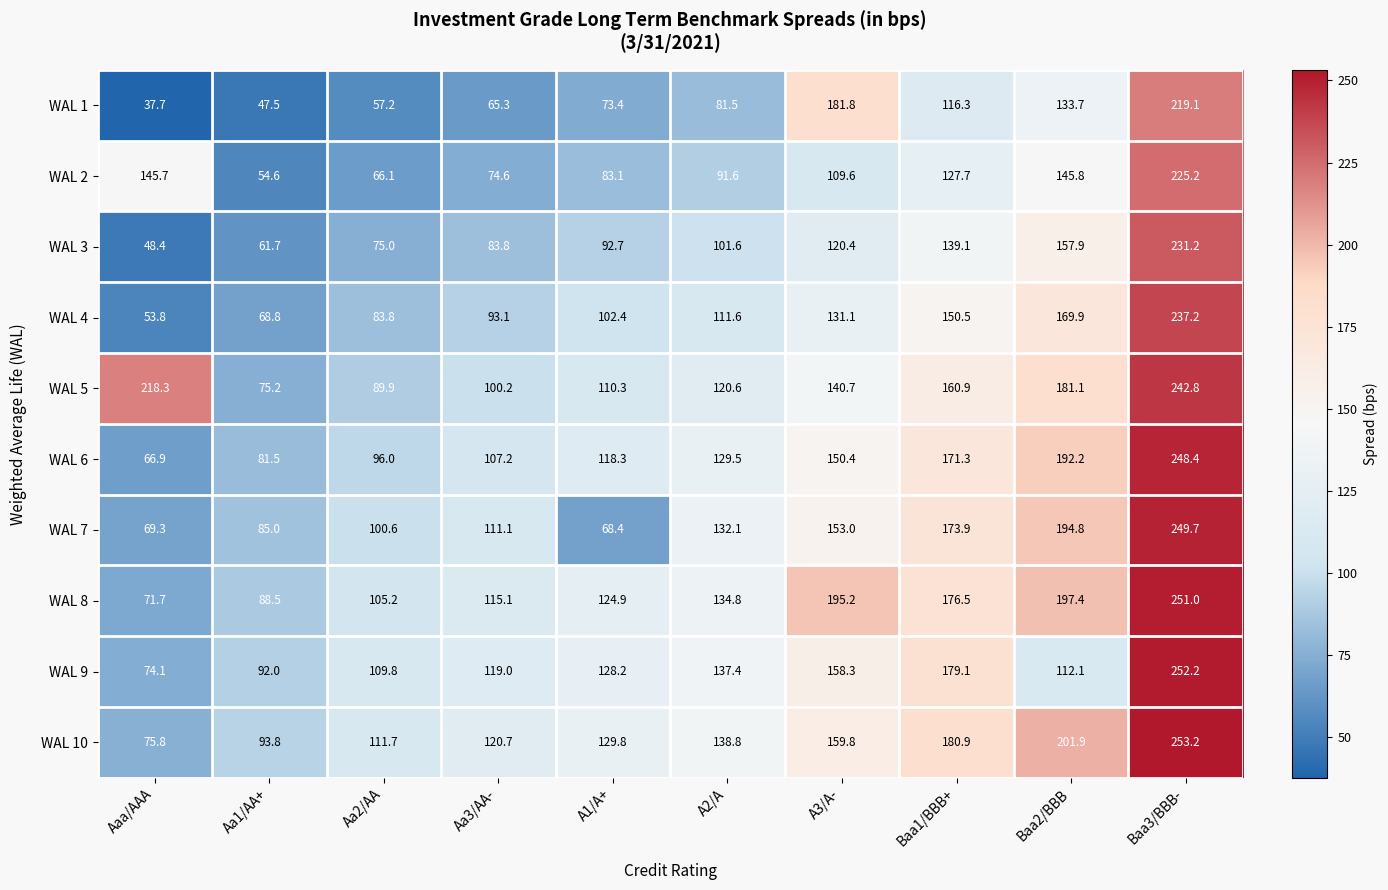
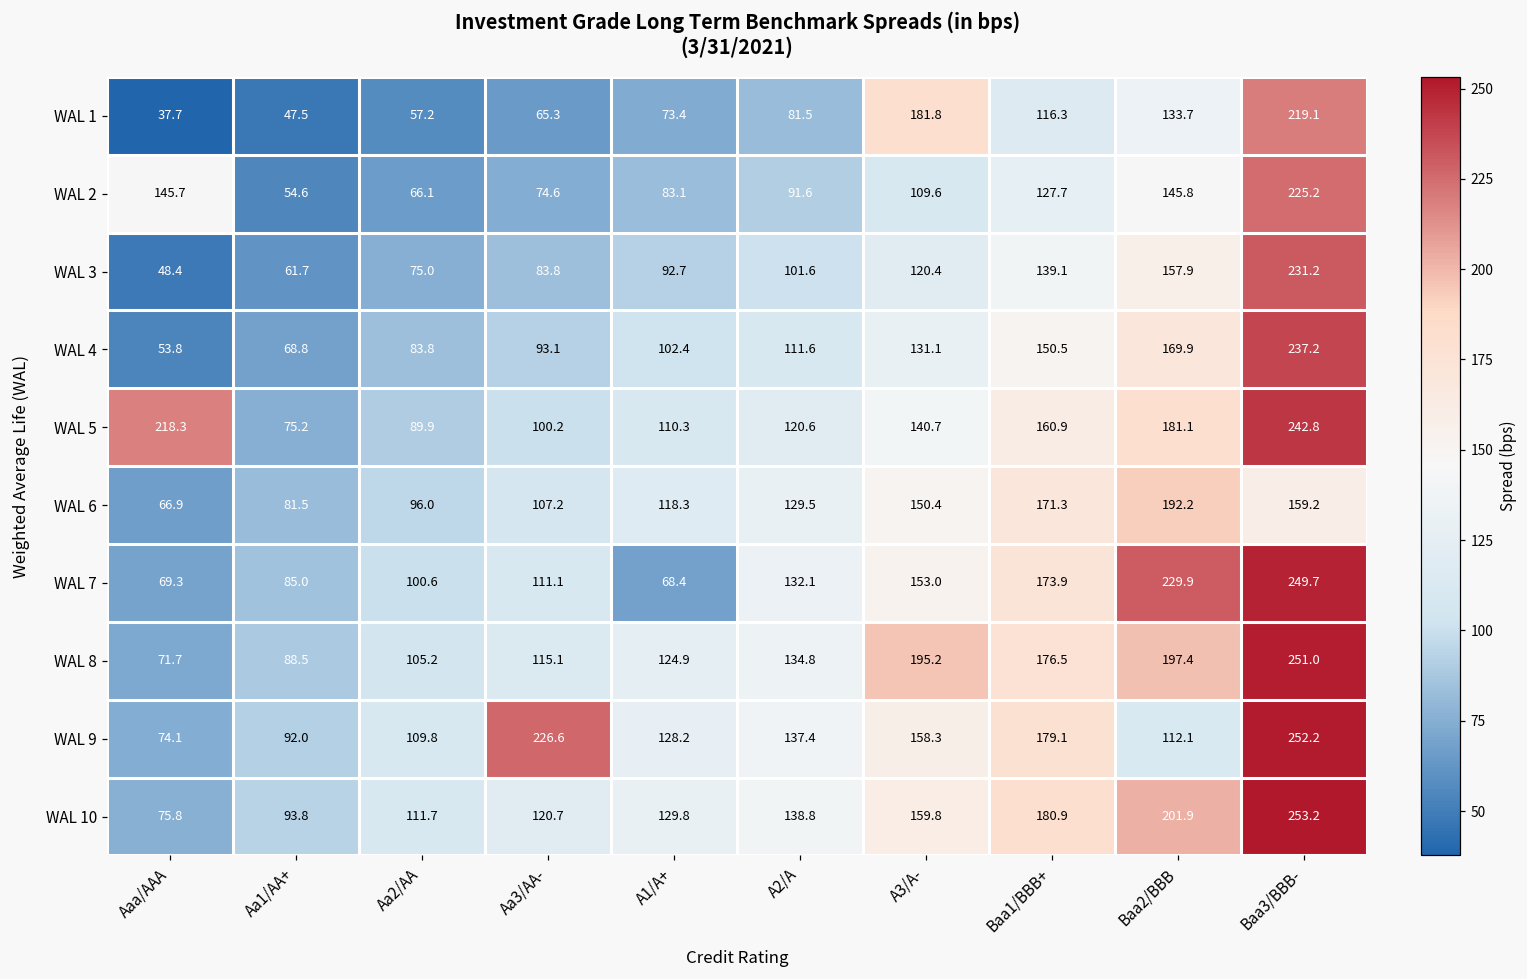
WAL 6, Baa3/BBB-: 248.4 -> 159.2
WAL 7, Baa2/BBB: 194.8 -> 229.9
WAL 9, Aa3/AA-: 119.0 -> 226.6
